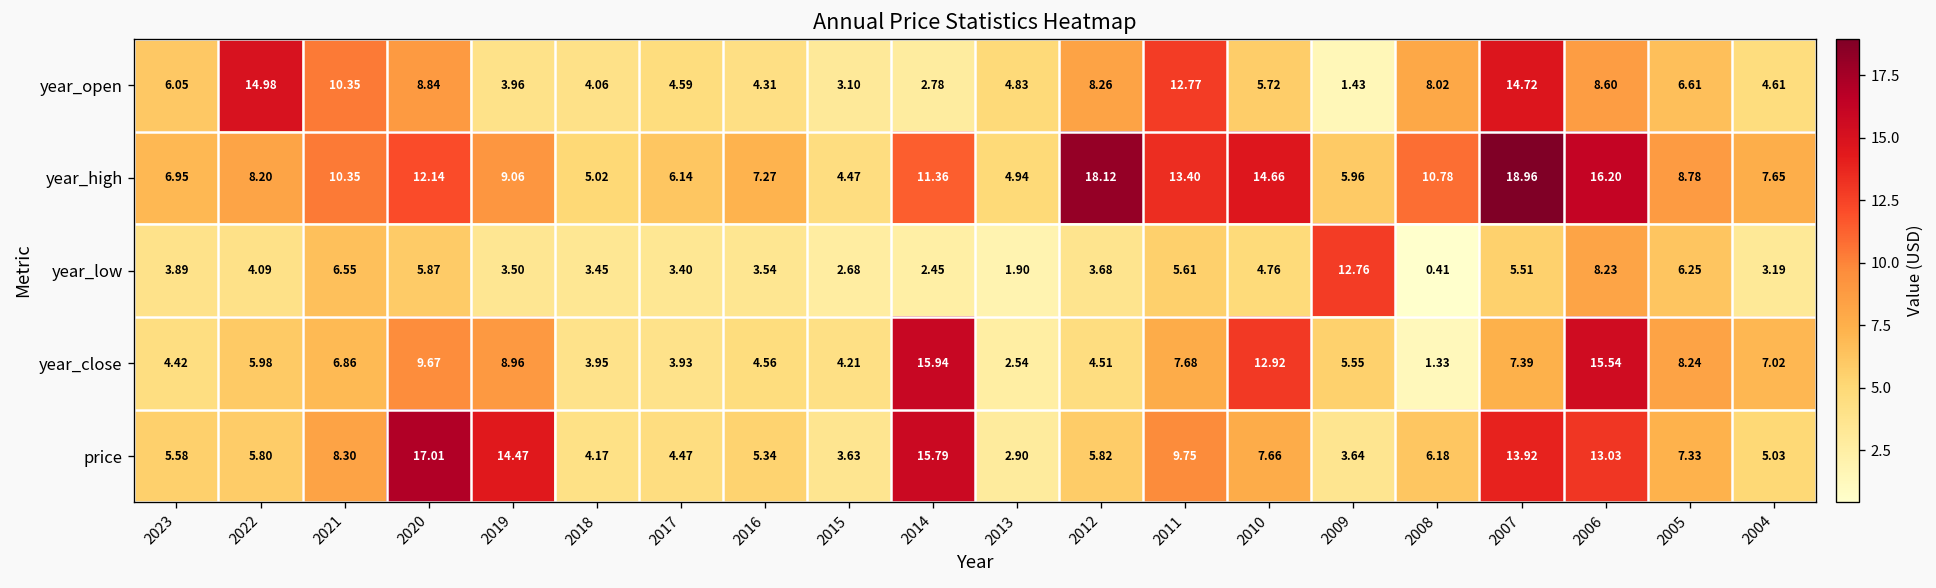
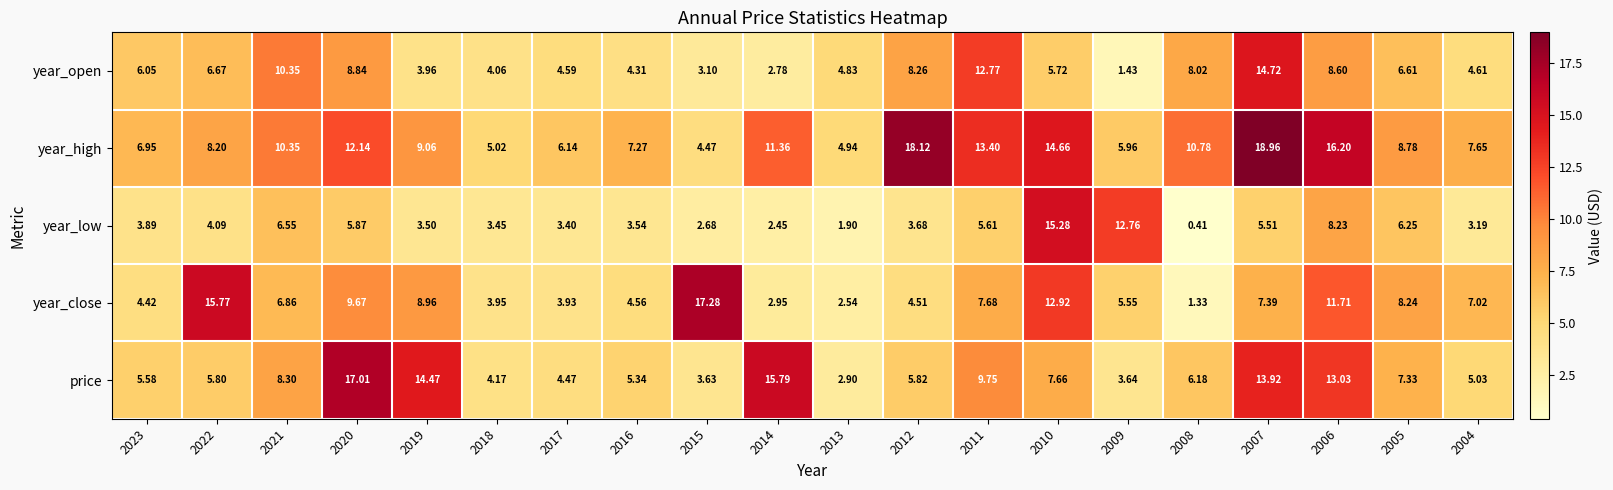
year_open, 2022: 14.98 -> 6.67
year_low, 2010: 4.76 -> 15.28
year_close, 2022: 5.98 -> 15.77
year_close, 2015: 4.21 -> 17.28
year_close, 2014: 15.94 -> 2.95
year_close, 2006: 15.54 -> 11.71
